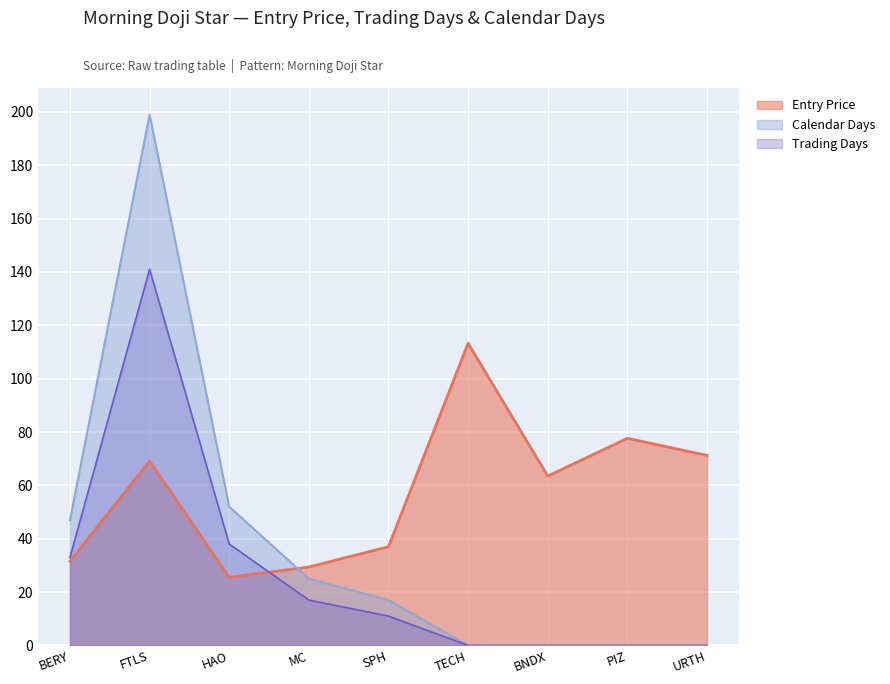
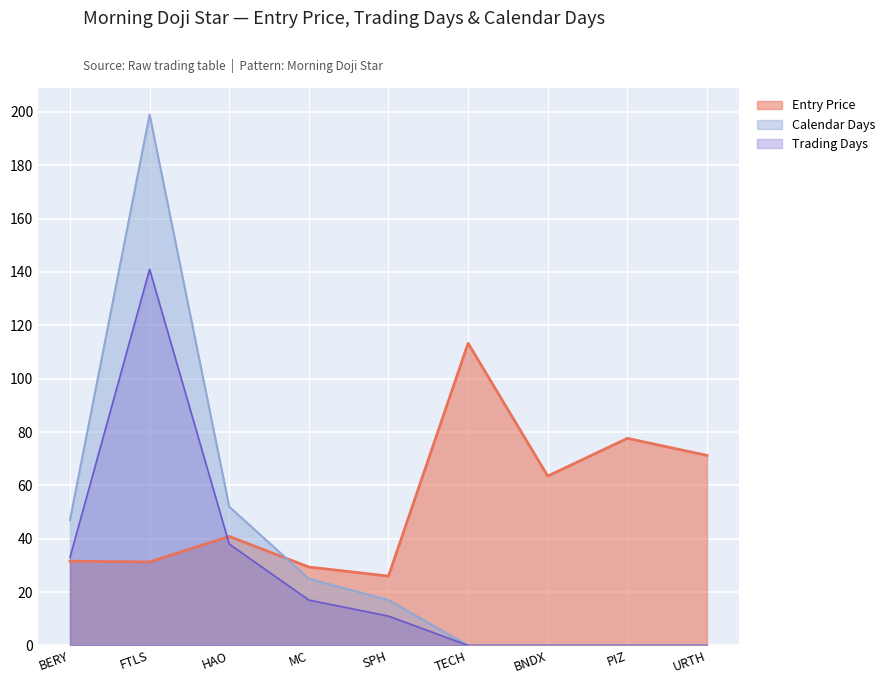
Entry Price, FTLS: 69 -> 31
Entry Price, HAO: 26 -> 41
Entry Price, SPH: 37 -> 26
